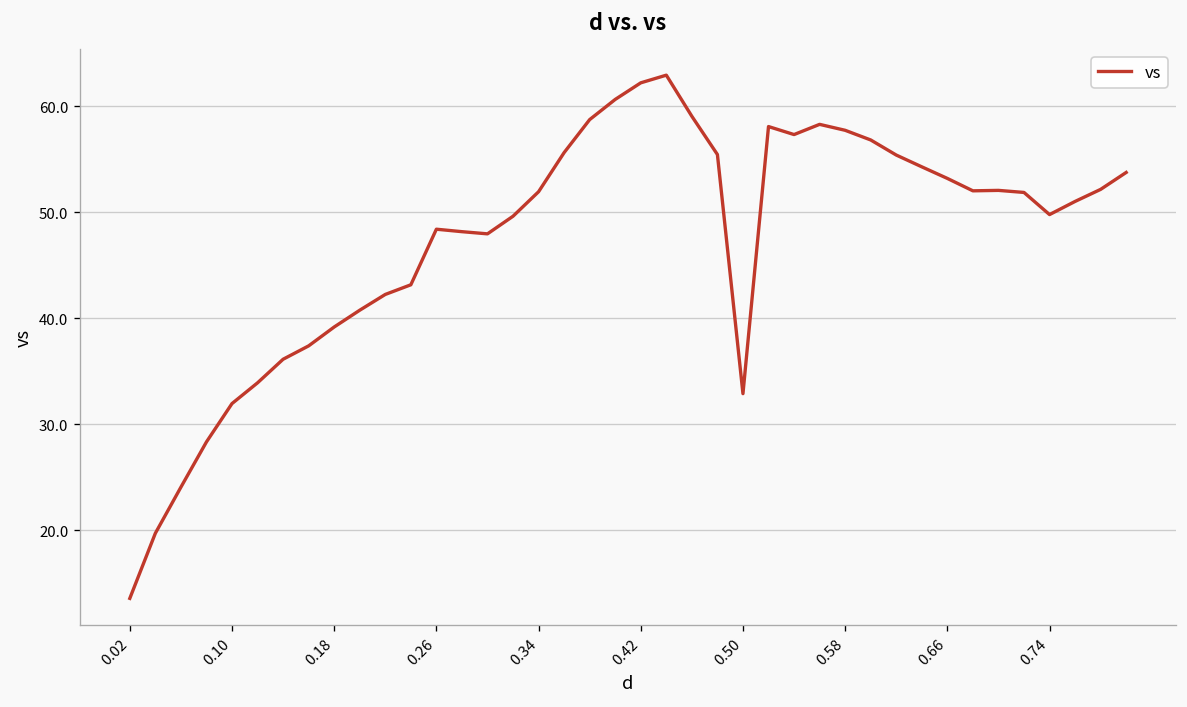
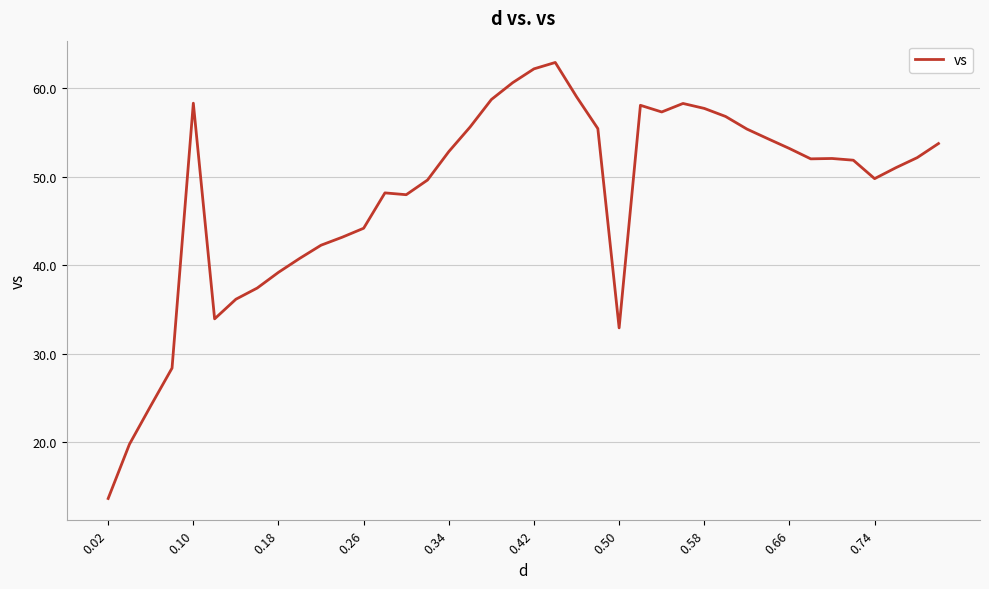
0.10: 32 -> 58
0.26: 48 -> 44
0.34: 52 -> 53
